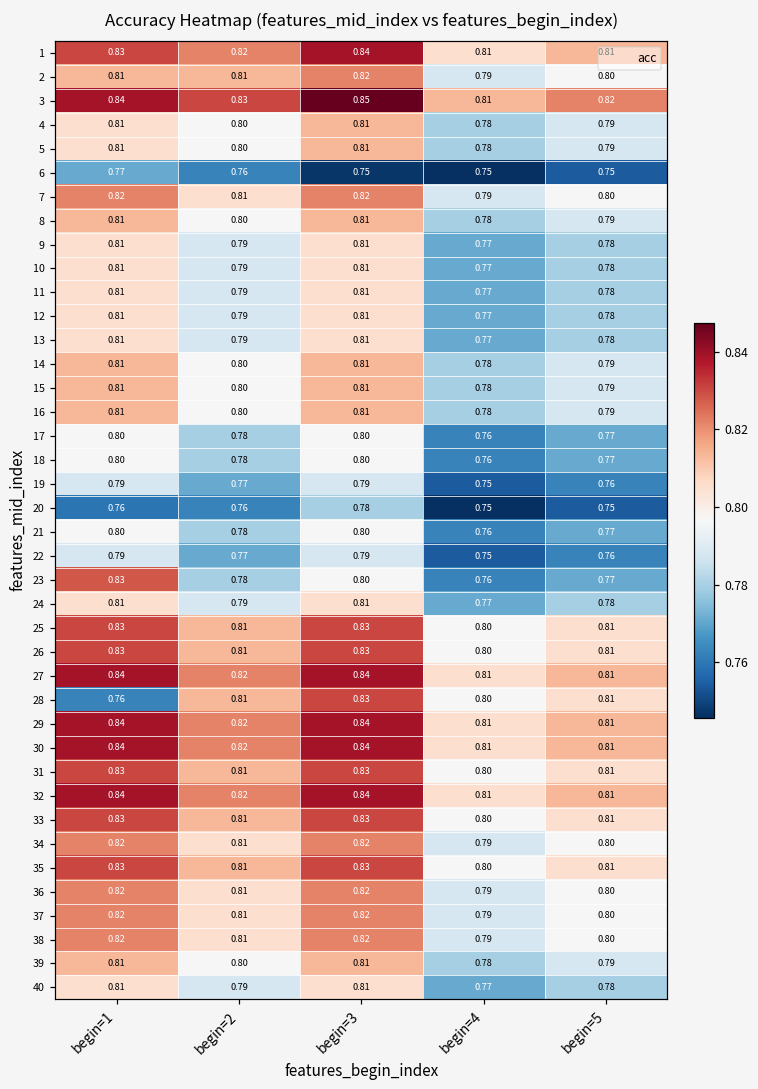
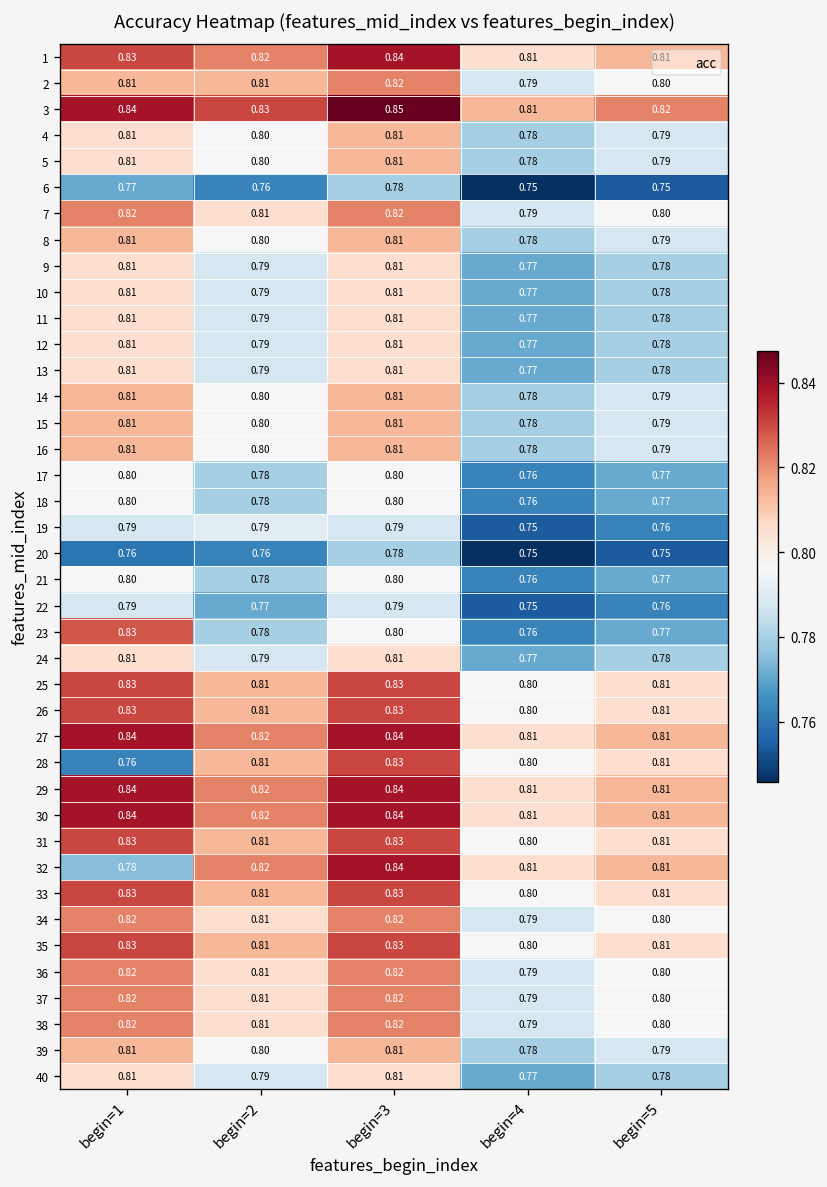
6, begin=3: 0.75 -> 0.78
19, begin=2: 0.77 -> 0.79
32, begin=1: 0.84 -> 0.78
